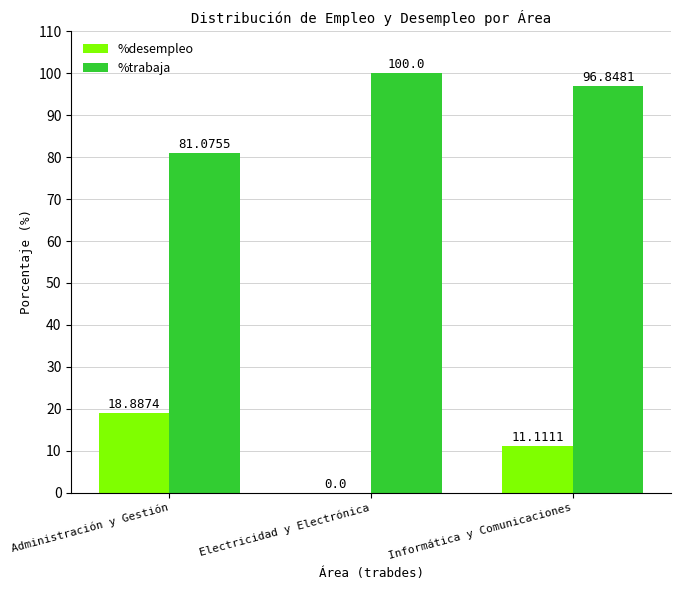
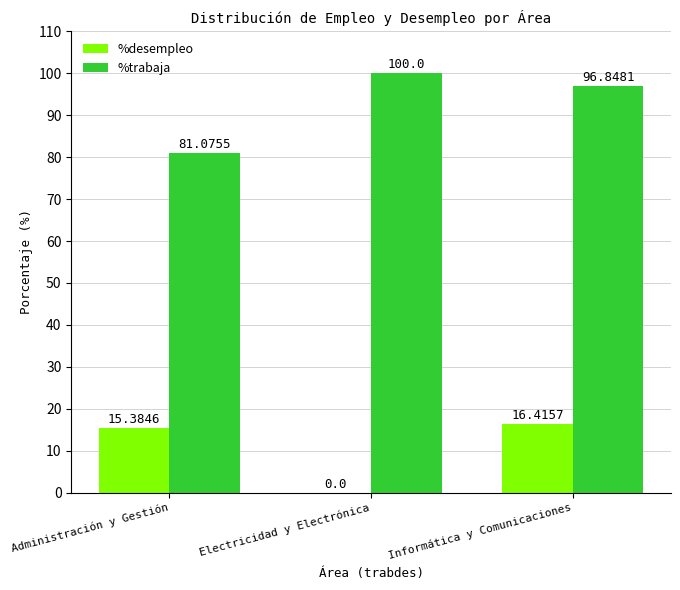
%desempleo, Administración y Gestión: 18.8874 -> 15.3846
%desempleo, Informática y Comunicaciones: 11.1111 -> 16.4157
